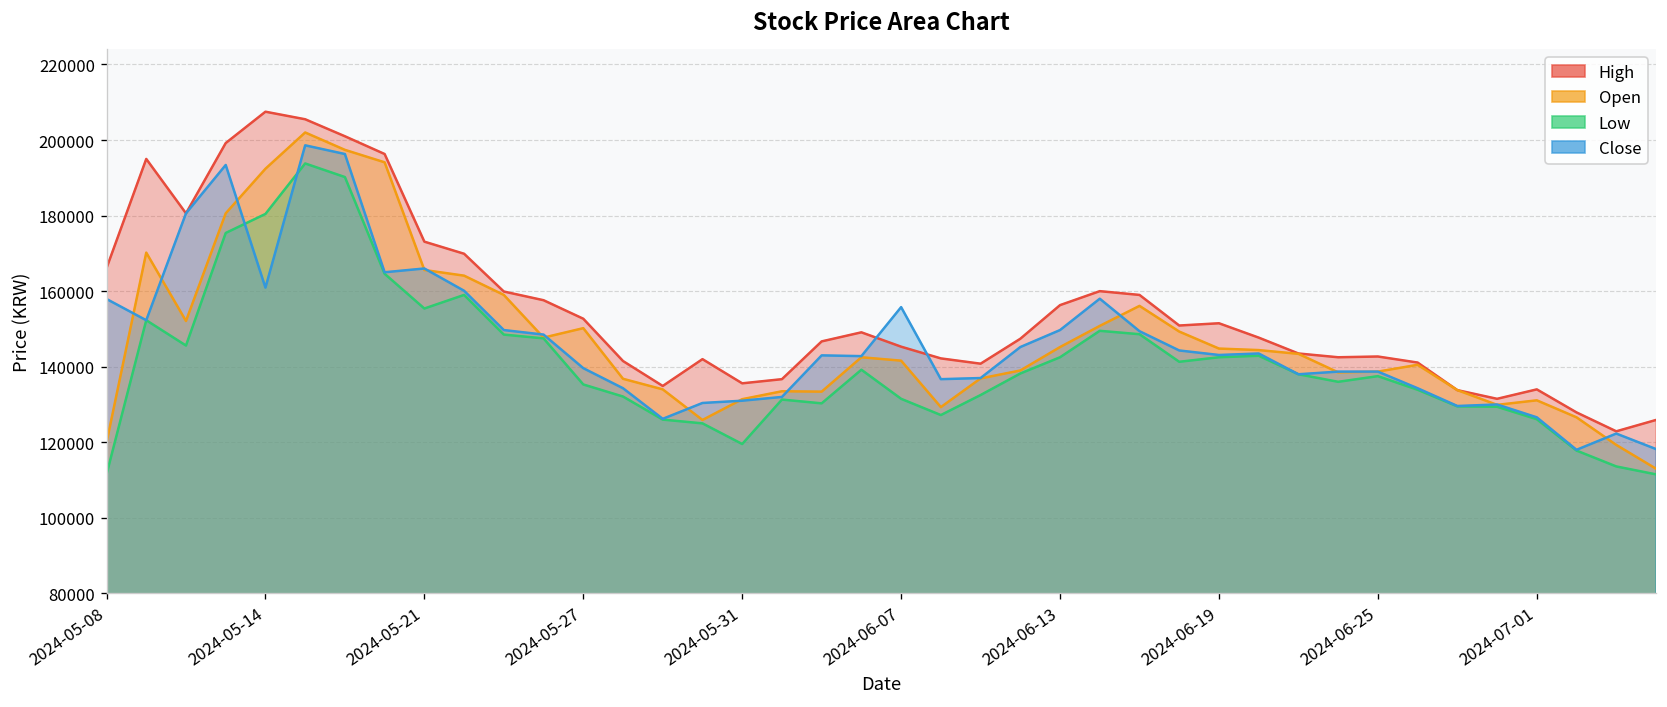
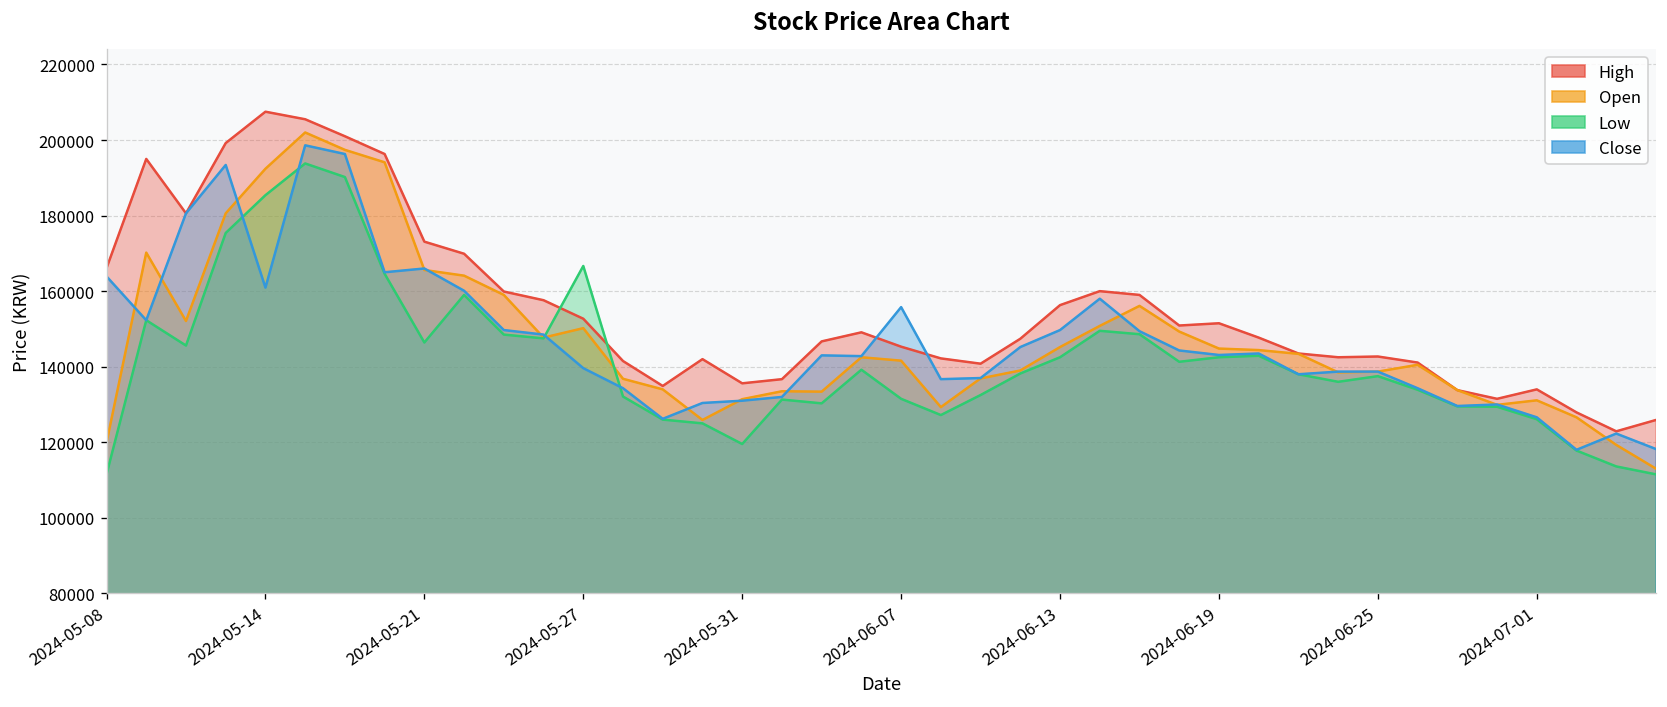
Close, 2024-05-08: 158000 -> 164000
Low, 2024-05-14: 180000 -> 185000
Low, 2024-05-21: 155000 -> 146000
Low, 2024-05-27: 135000 -> 167000
